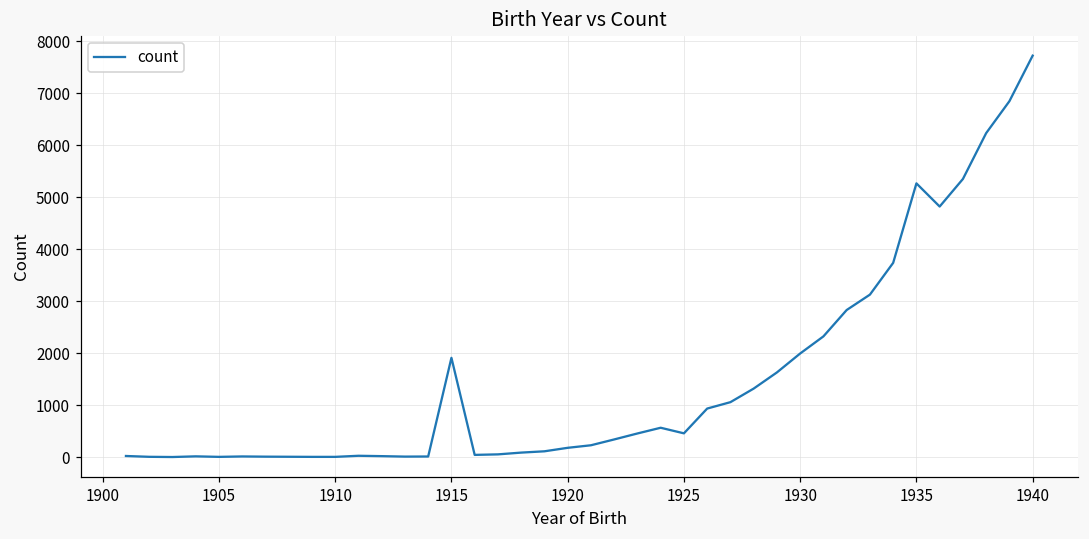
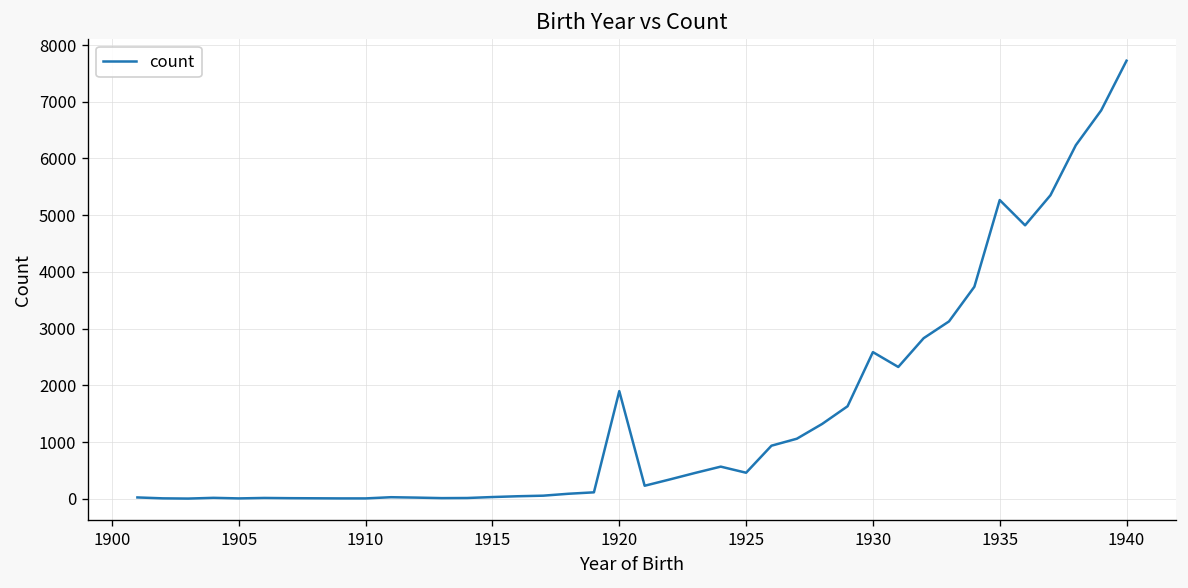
1915: 1900 -> 0
1920: 200 -> 1900
1930: 2000 -> 2600
